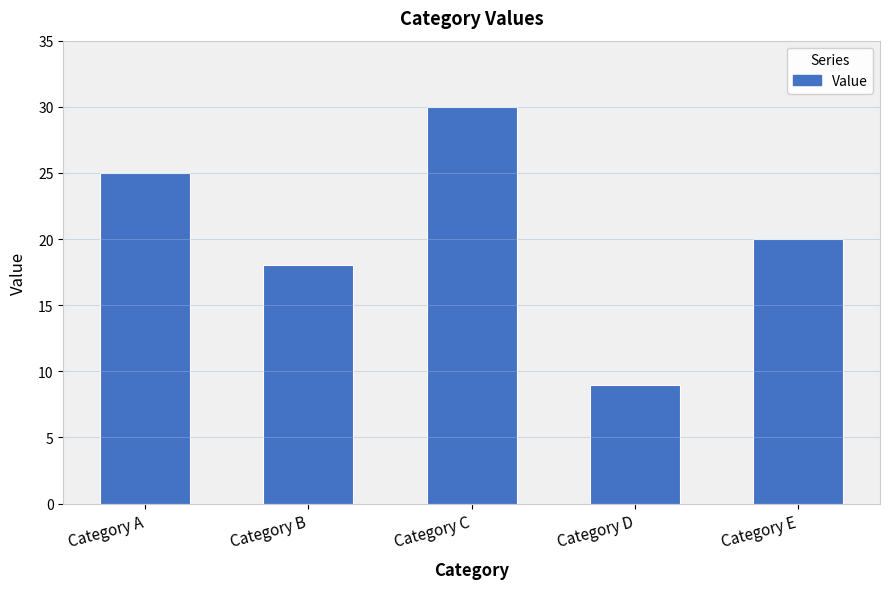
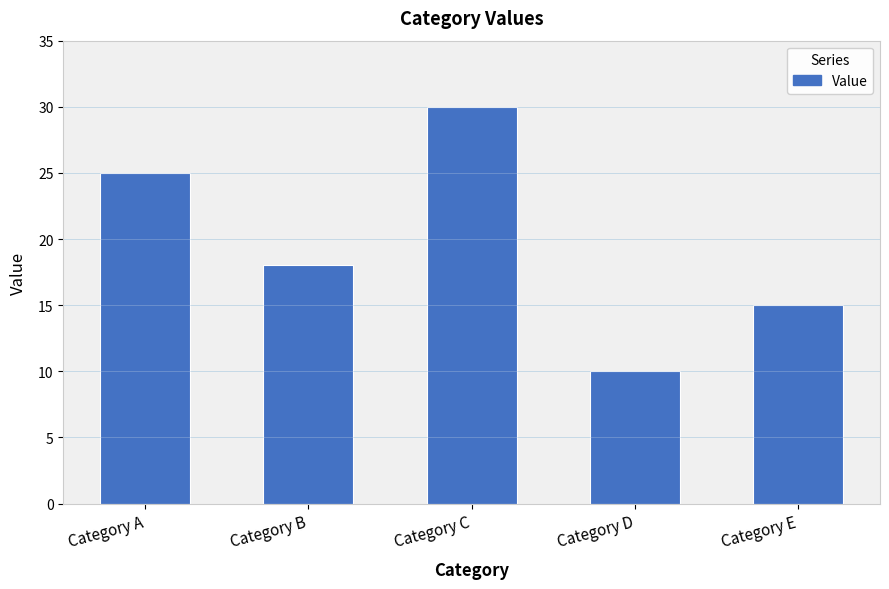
Category D: 9 -> 10
Category E: 20 -> 15
